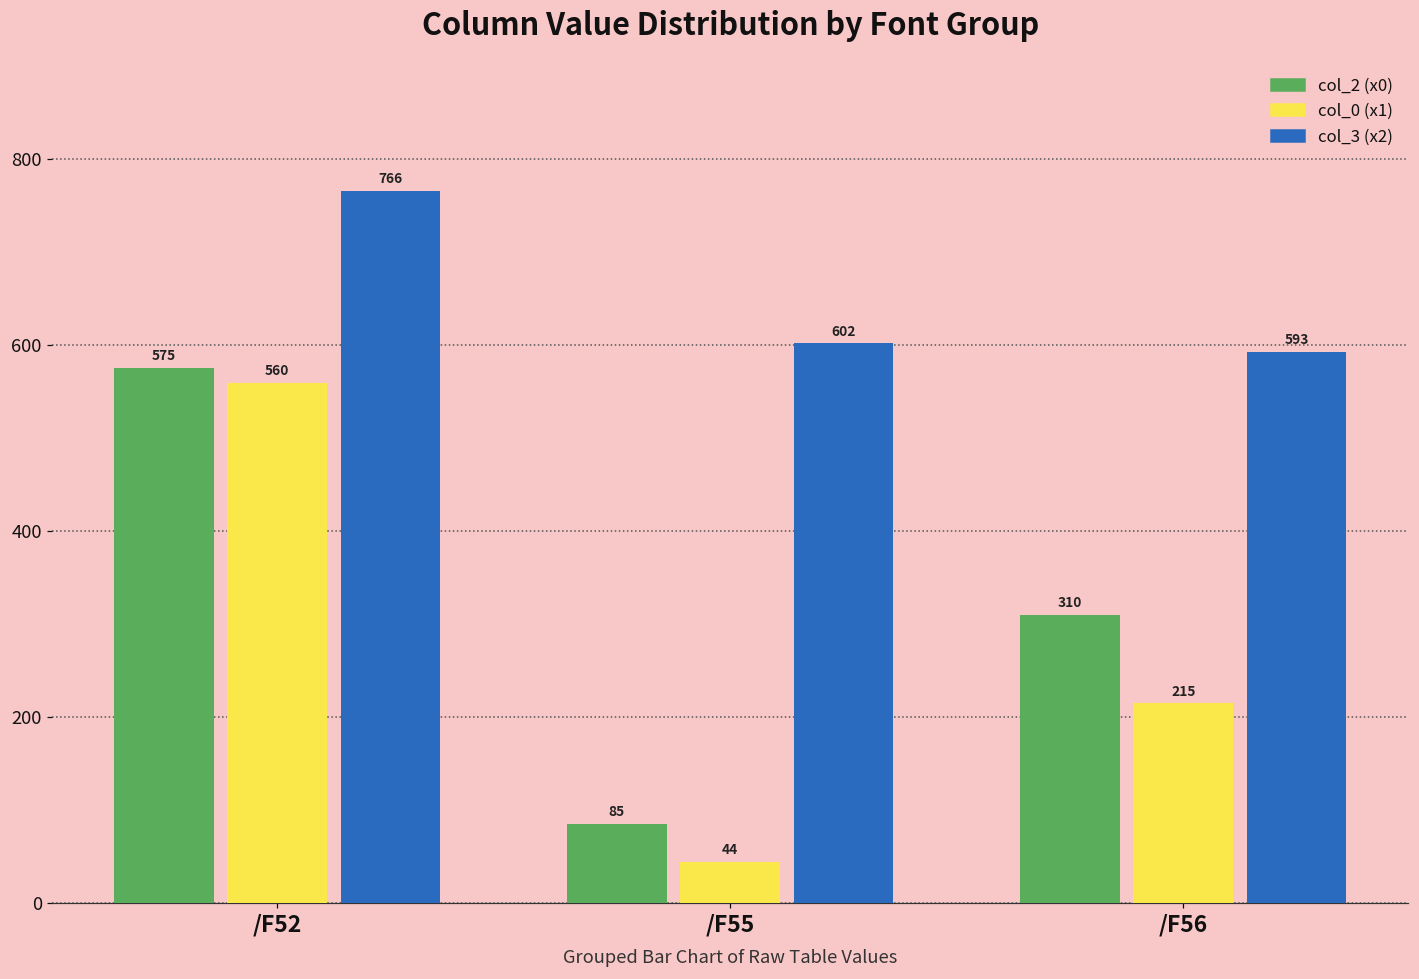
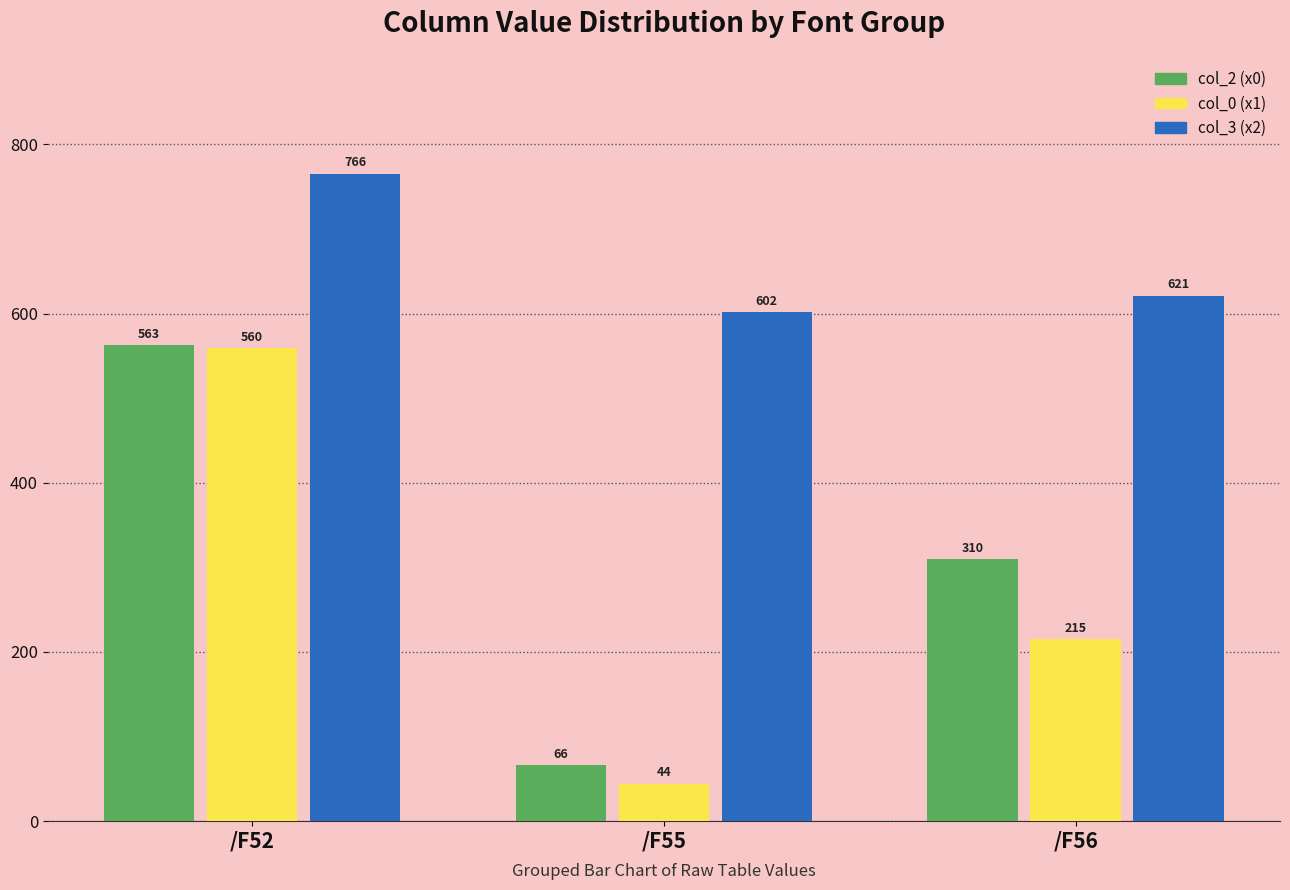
col_2 (x0), /F52: 575 -> 563
col_2 (x0), /F55: 85 -> 66
col_3 (x2), /F56: 593 -> 621
